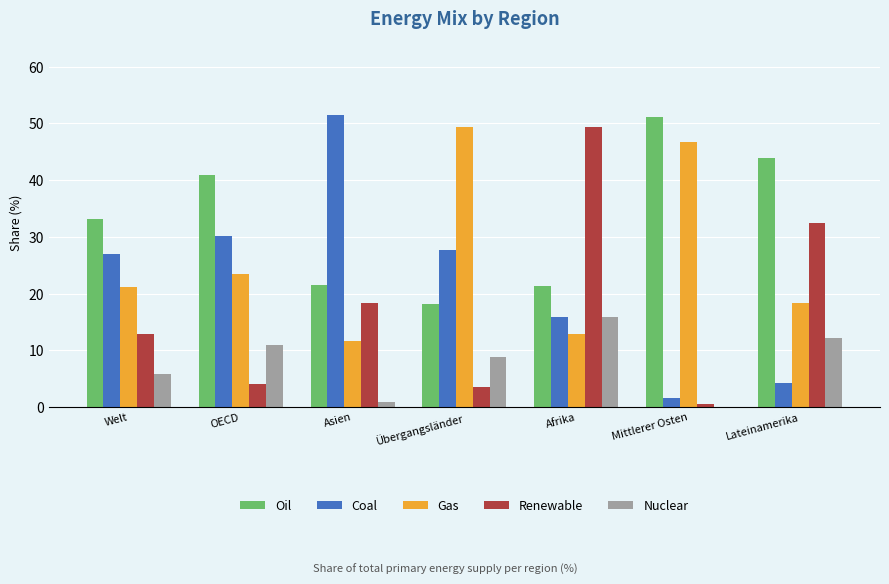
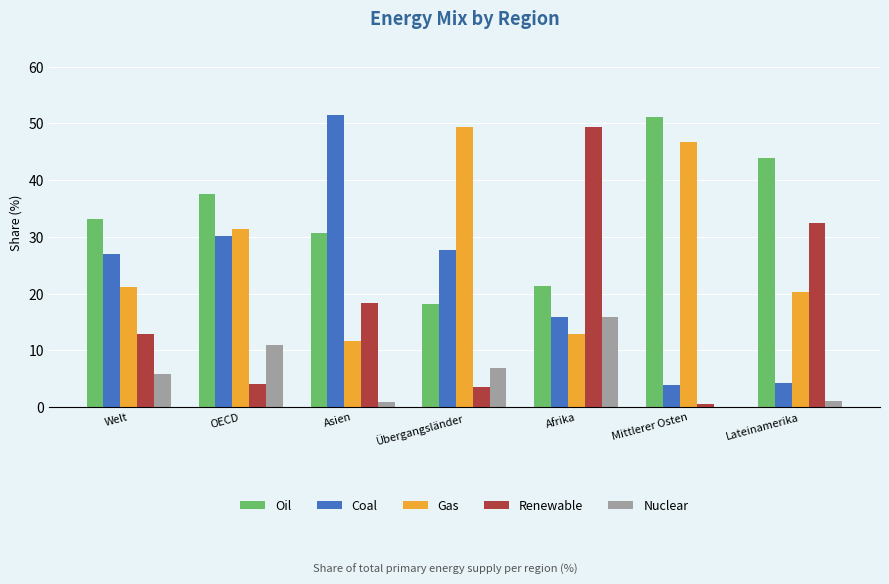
Oil, OECD: 41 -> 38
Gas, OECD: 23 -> 31
Oil, Asien: 22 -> 31
Nuclear, Übergangsländer: 9 -> 7
Coal, Mittlerer Osten: 2 -> 4
Gas, Lateinamerika: 18 -> 20
Nuclear, Lateinamerika: 12 -> 1
